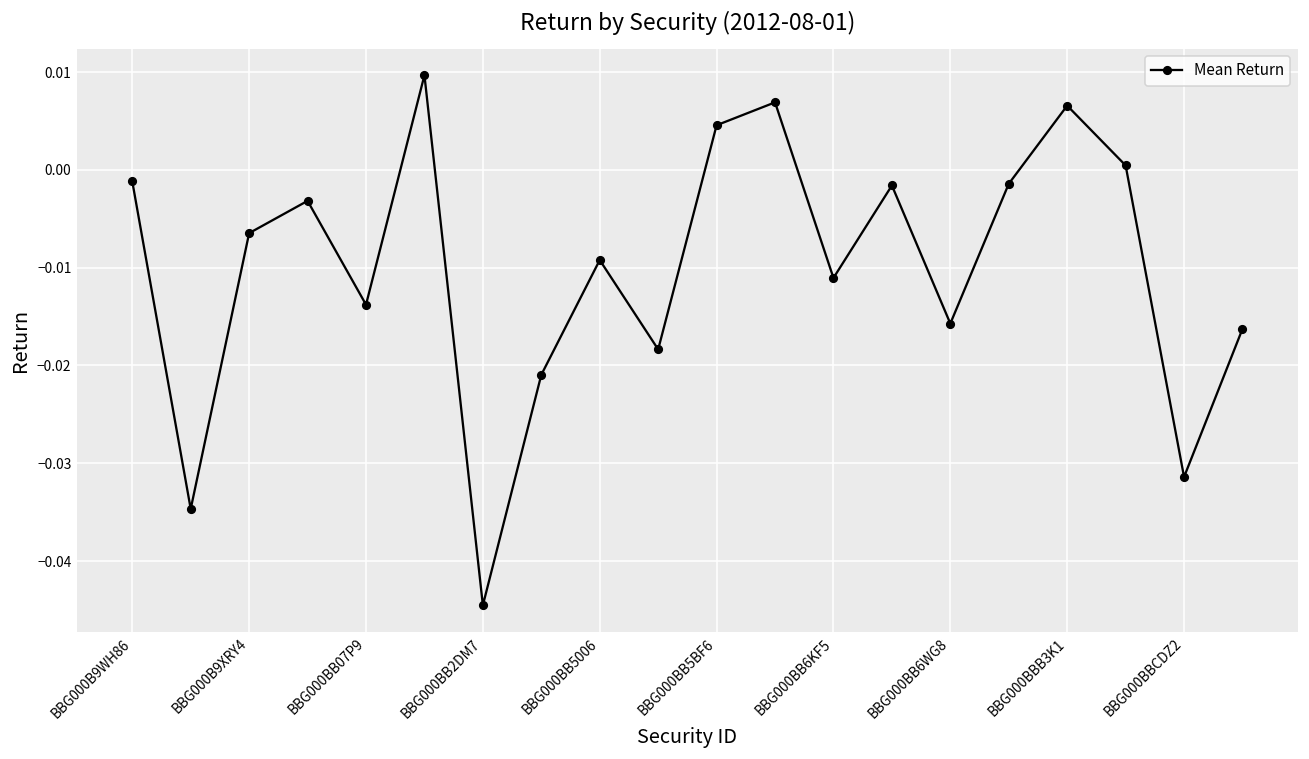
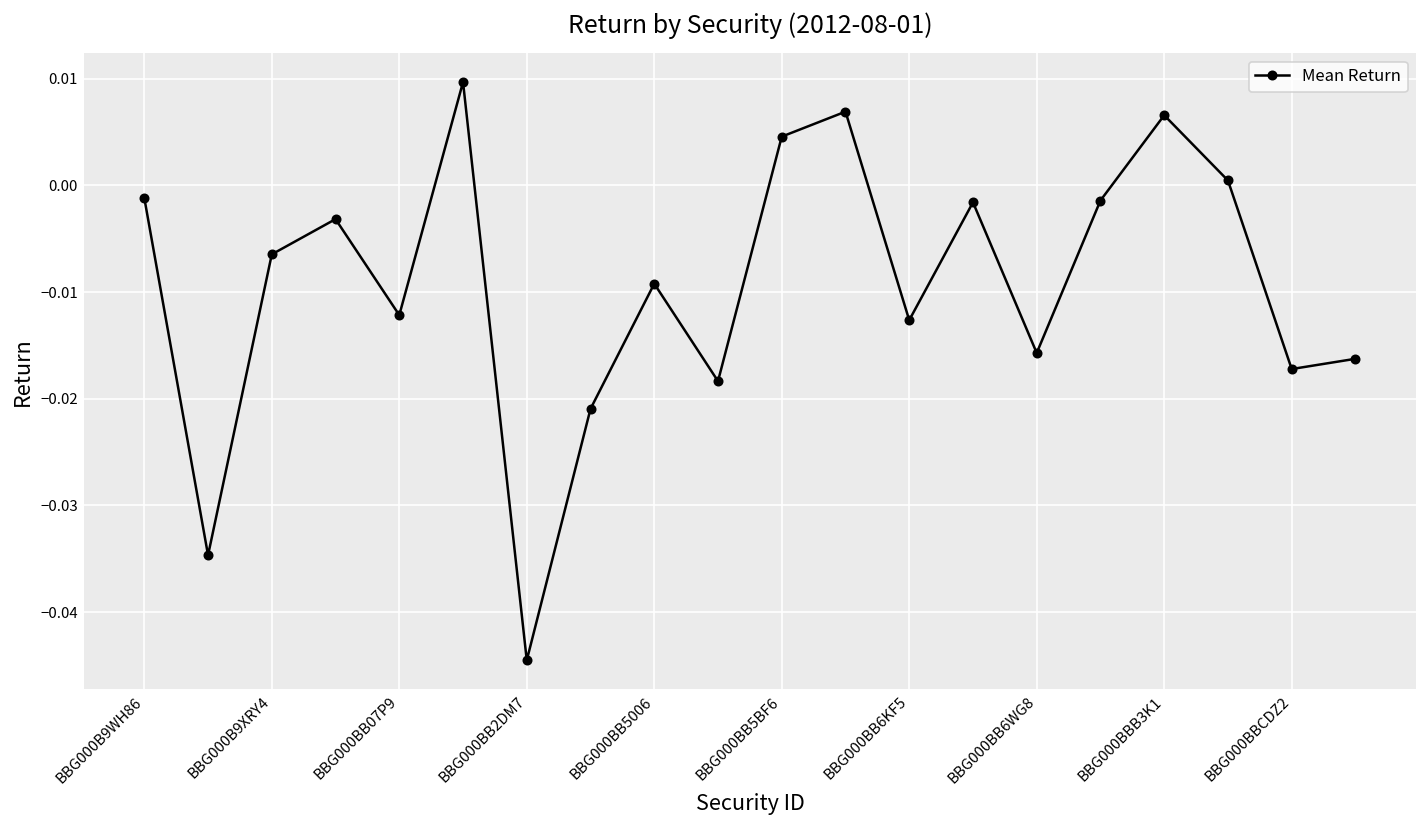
BBG000BB07P9: -0.014 -> -0.012
BBG000BB6KF5: -0.011 -> -0.013
BBG000BBCDZ2: -0.031 -> -0.017
